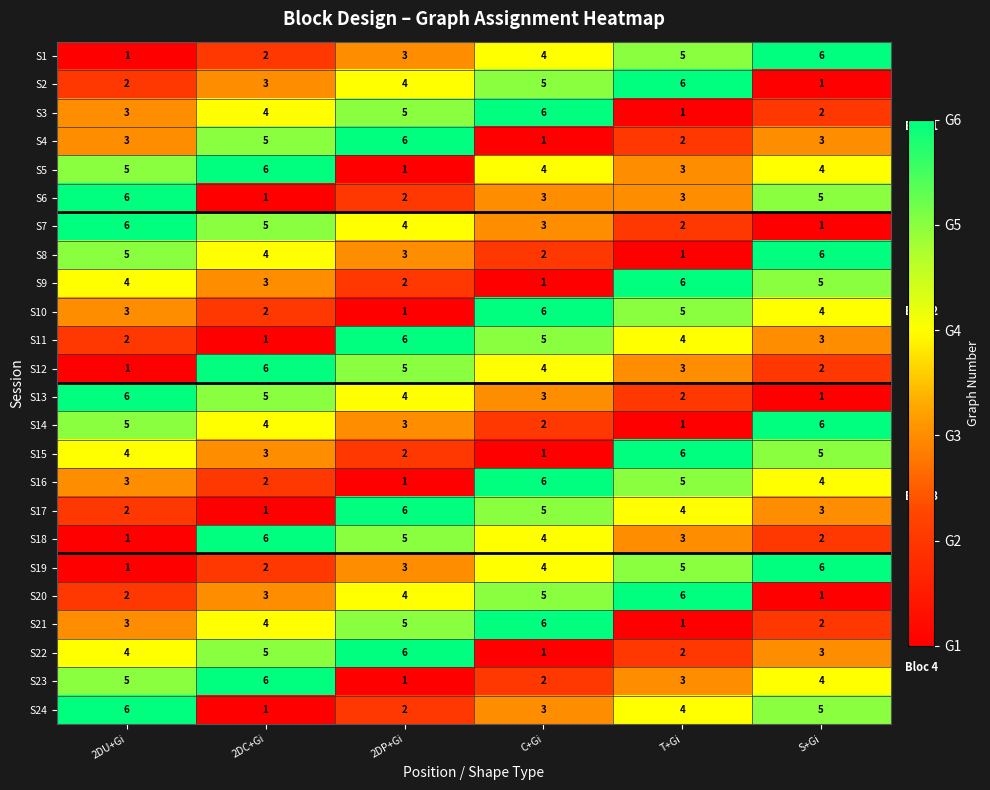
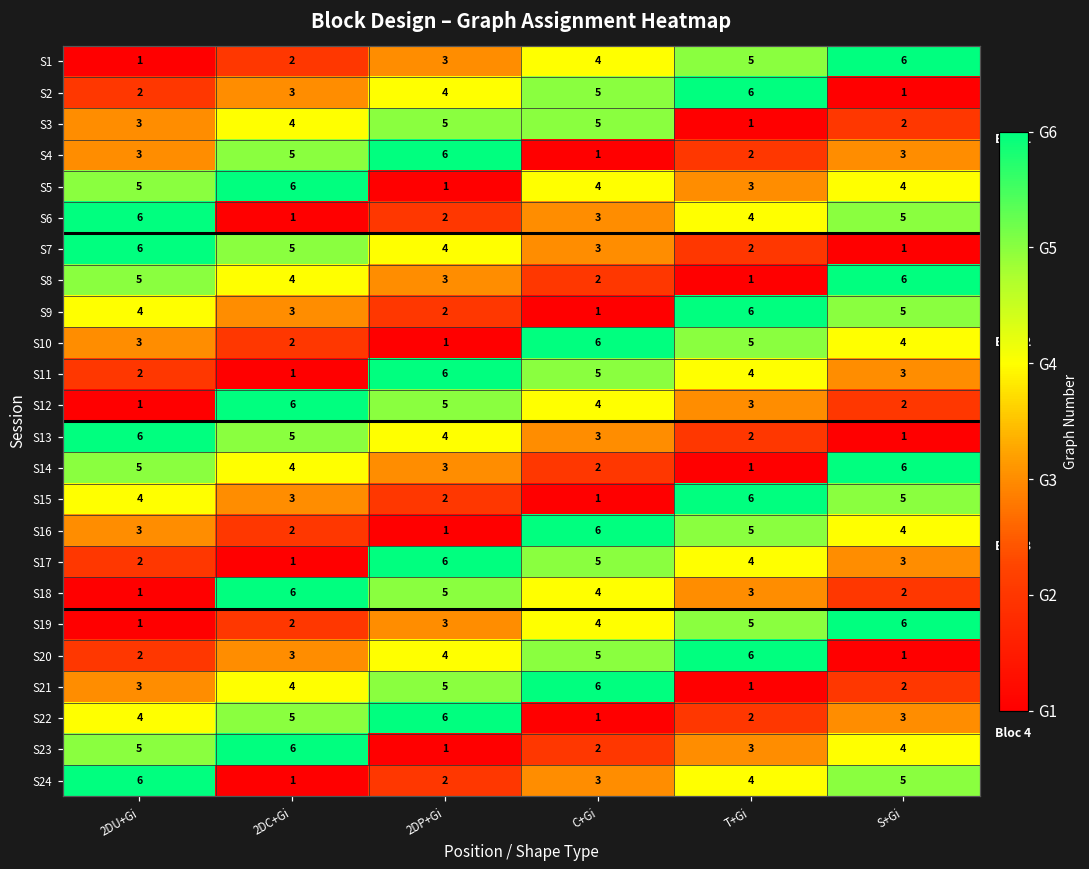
S3, C+Gi: 6 -> 5
S6, T+Gi: 3 -> 4
